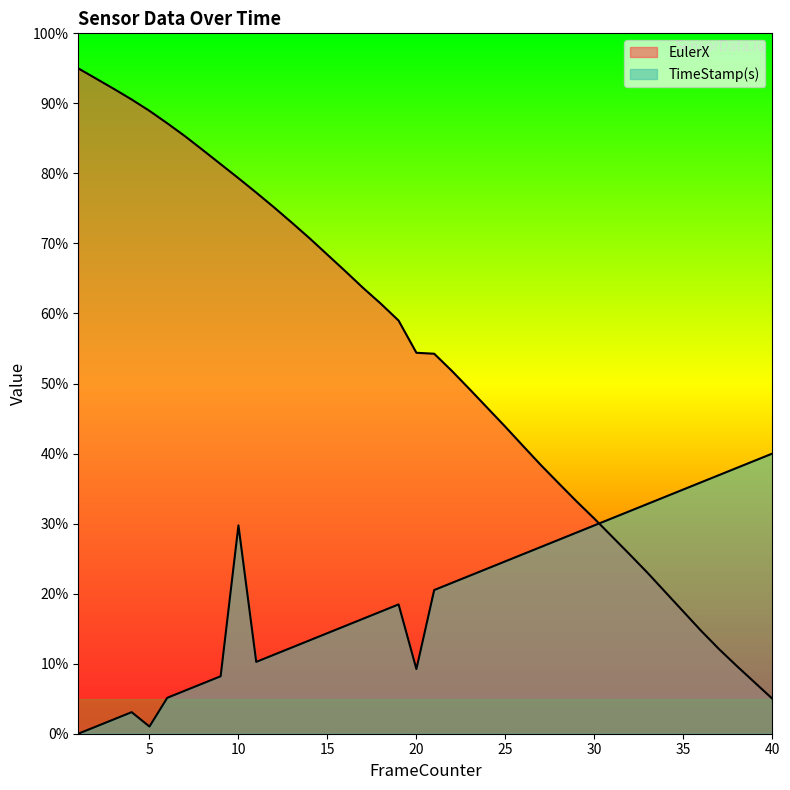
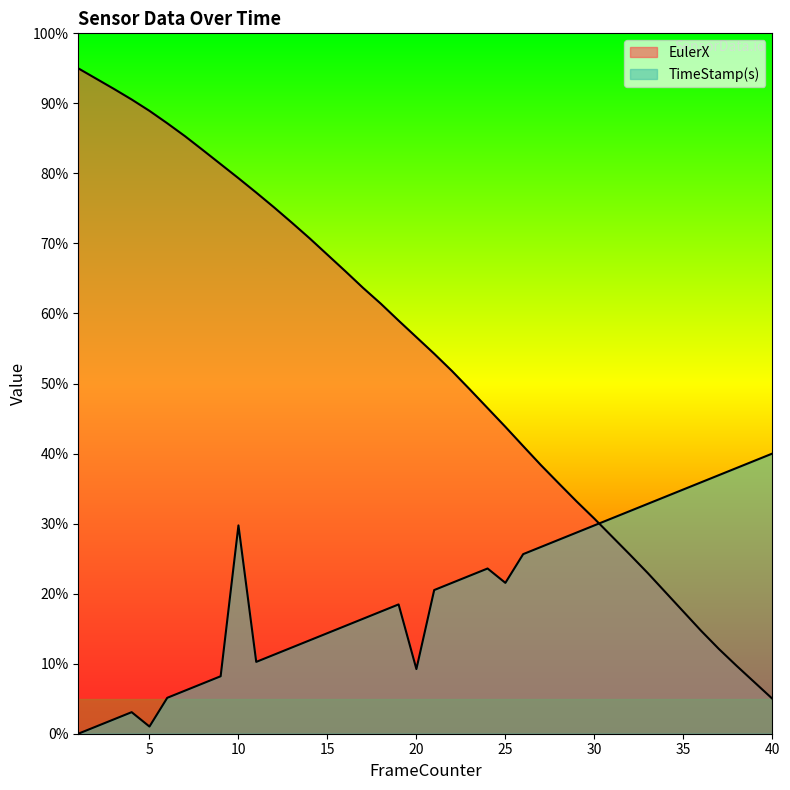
EulerX, 20: 54% -> 57%
TimeStamp(s), 25: 25% -> 22%
